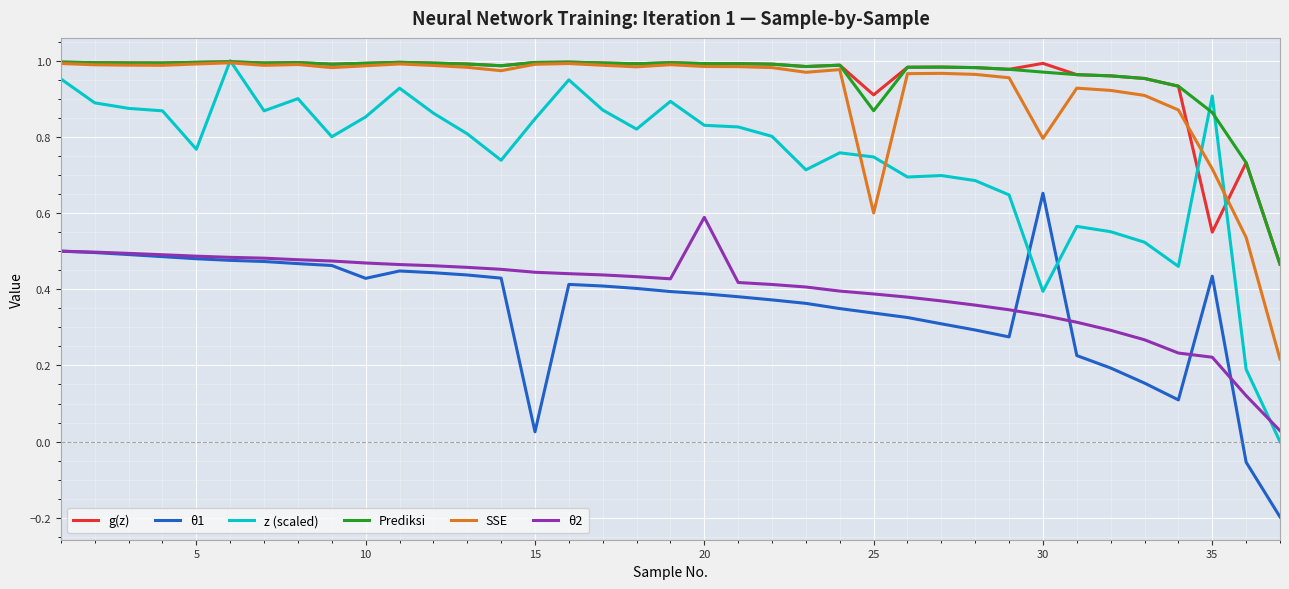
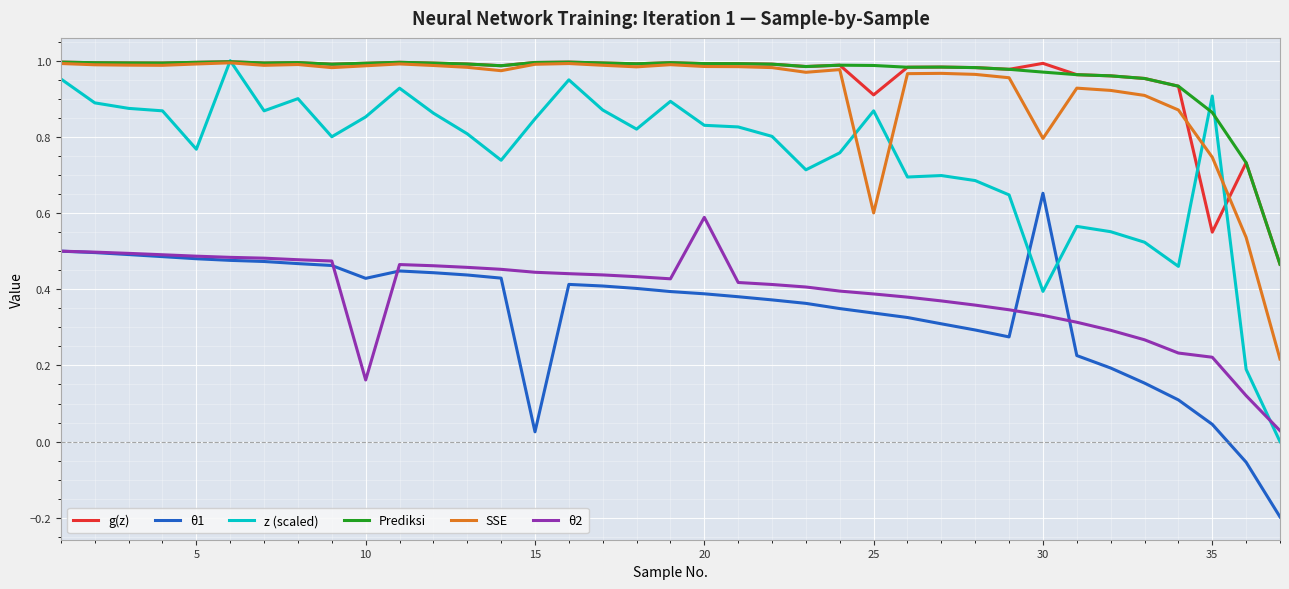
θ2, 10: 0.47 -> 0.16
z (scaled), 25: 0.75 -> 0.87
Prediksi, 25: 0.87 -> 0.99
θ1, 35: 0.43 -> 0.05
SSE, 35: 0.72 -> 0.75
